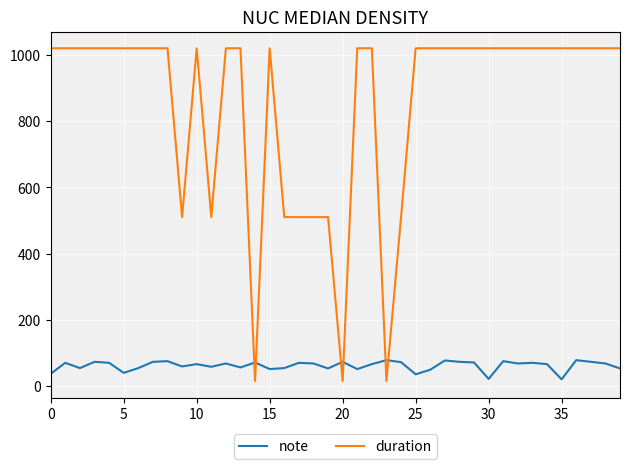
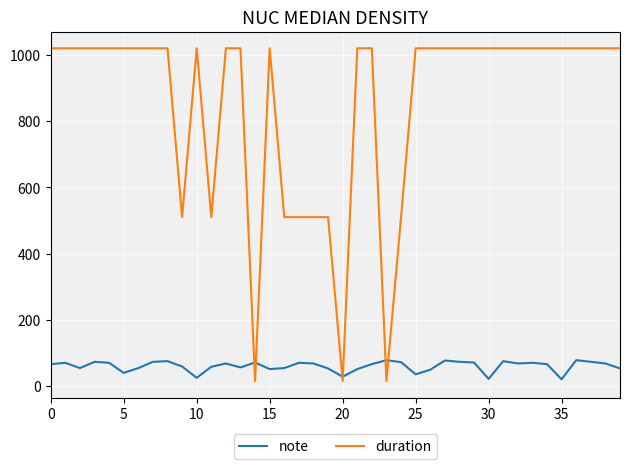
note, 0: 40 -> 70
note, 10: 70 -> 20
note, 20: 70 -> 30
